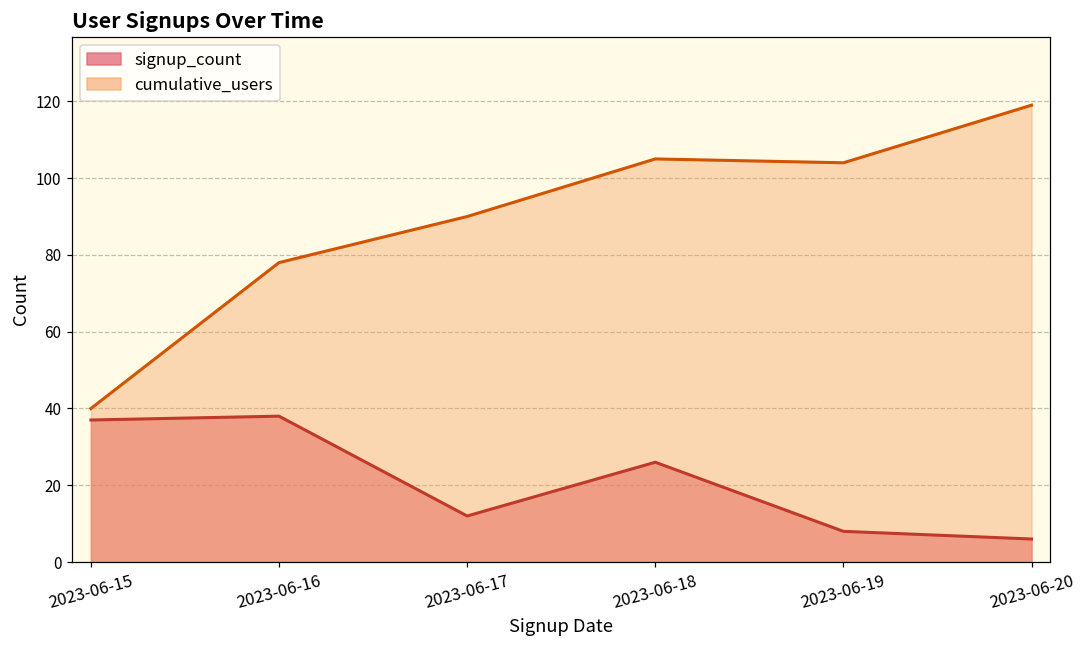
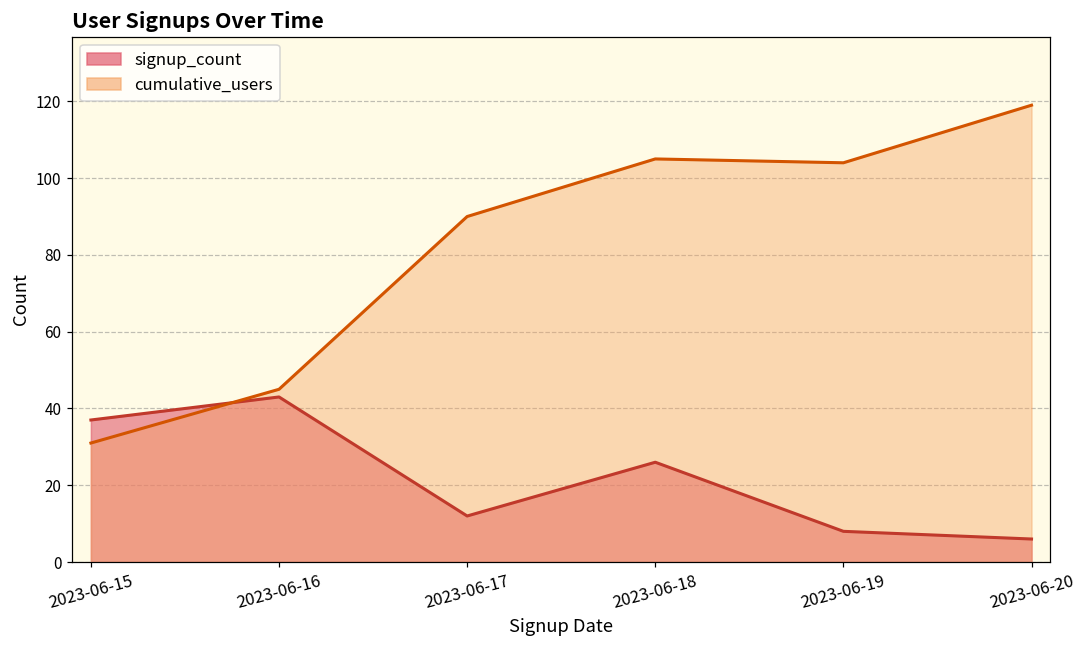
cumulative_users, 2023-06-15: 40 -> 31
signup_count, 2023-06-16: 38 -> 43
cumulative_users, 2023-06-16: 78 -> 45
